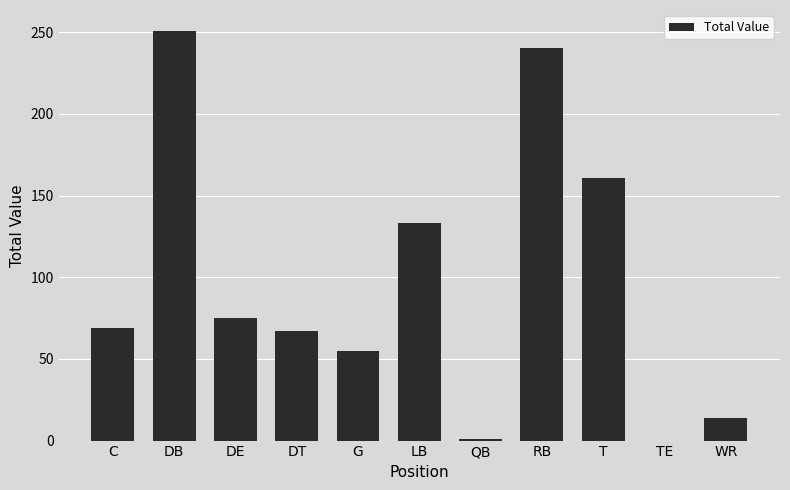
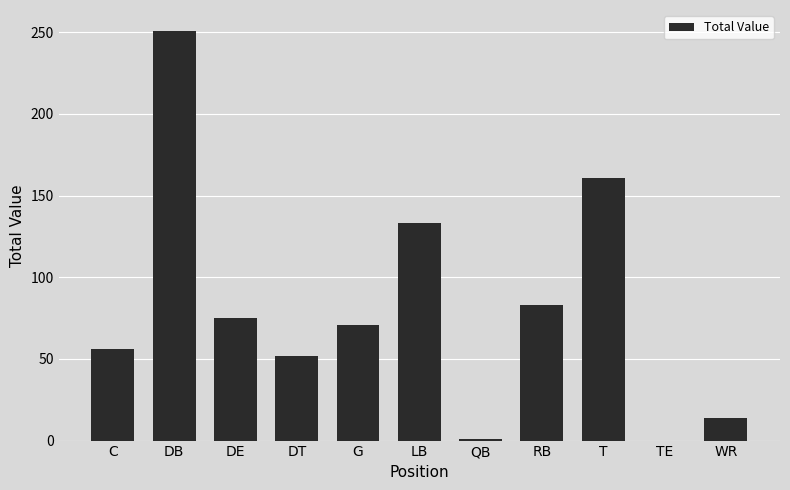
C: 69 -> 56
DT: 67 -> 52
G: 55 -> 71
RB: 240 -> 83
